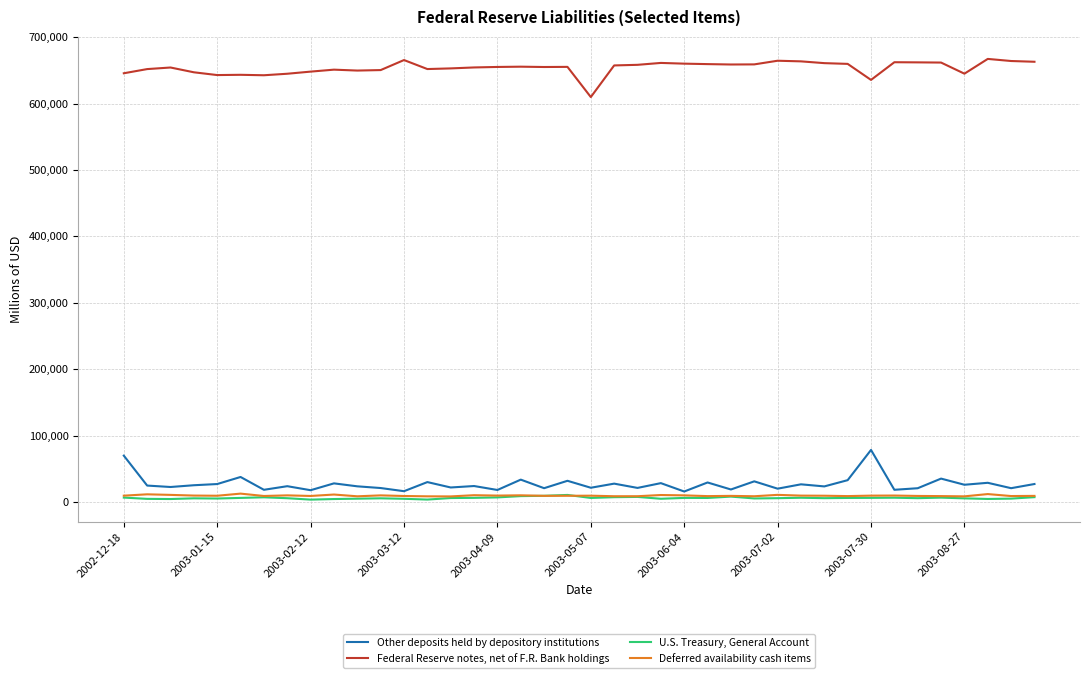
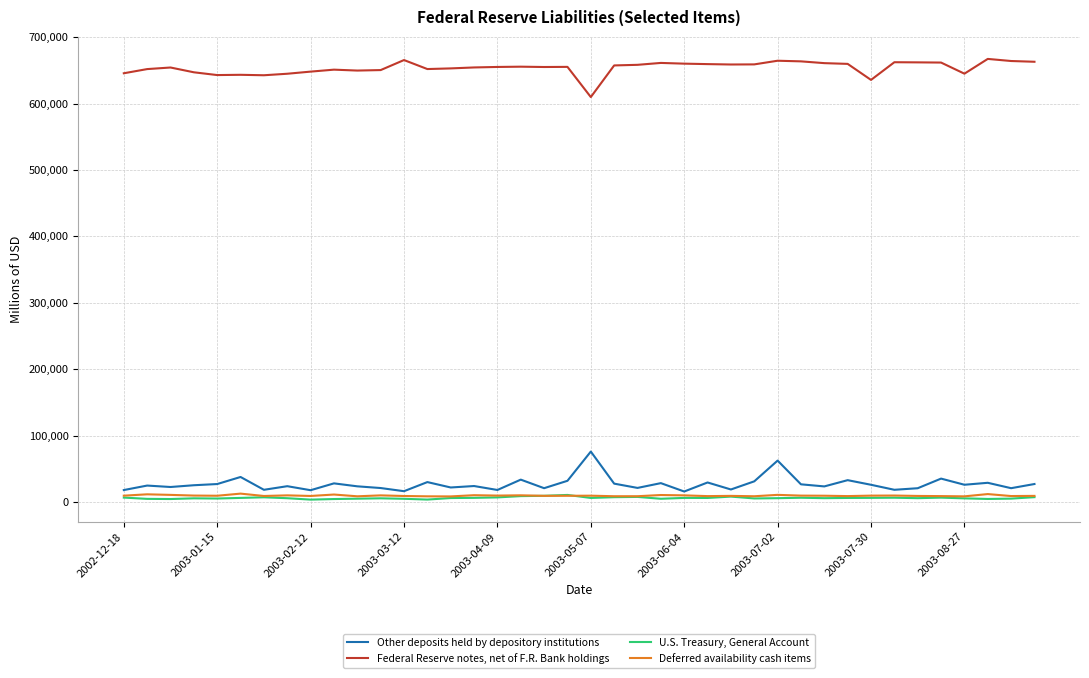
Other deposits held by depository institutions, 2002-12-18: 70,000 -> 20,000
Other deposits held by depository institutions, 2003-05-07: 20,000 -> 80,000
Other deposits held by depository institutions, 2003-07-02: 20,000 -> 60,000
Other deposits held by depository institutions, 2003-07-30: 80,000 -> 30,000
